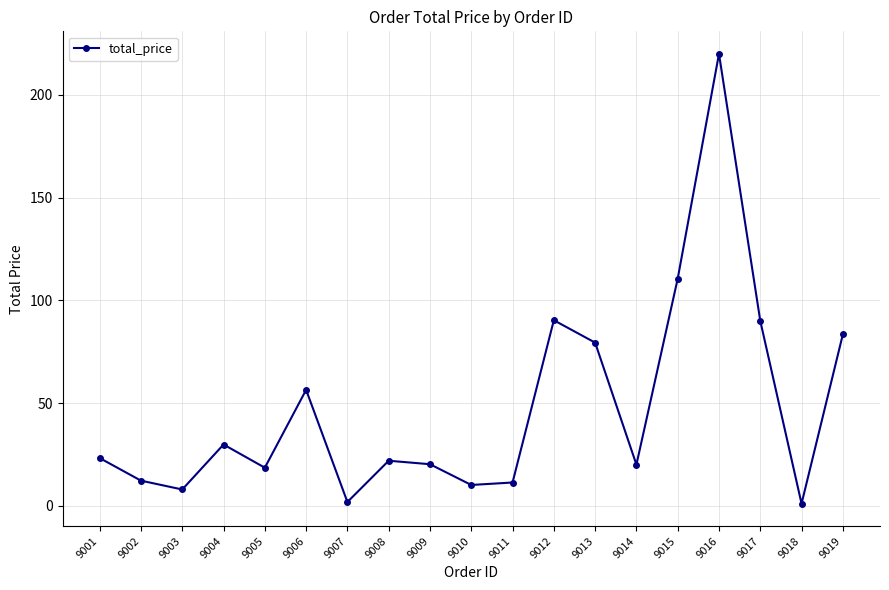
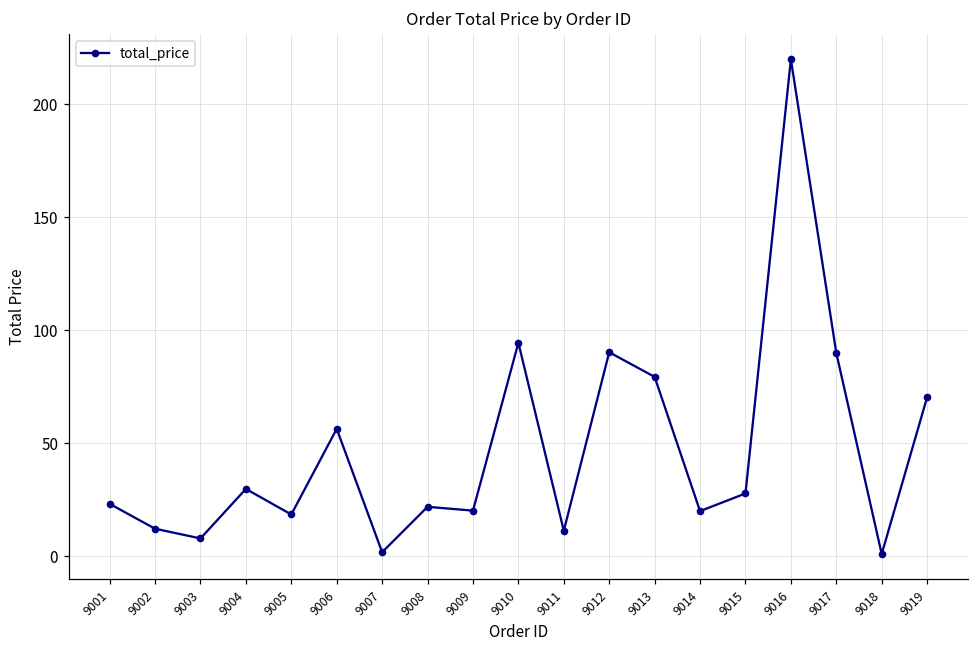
9010: 10 -> 95
9015: 111 -> 28
9019: 83 -> 70
